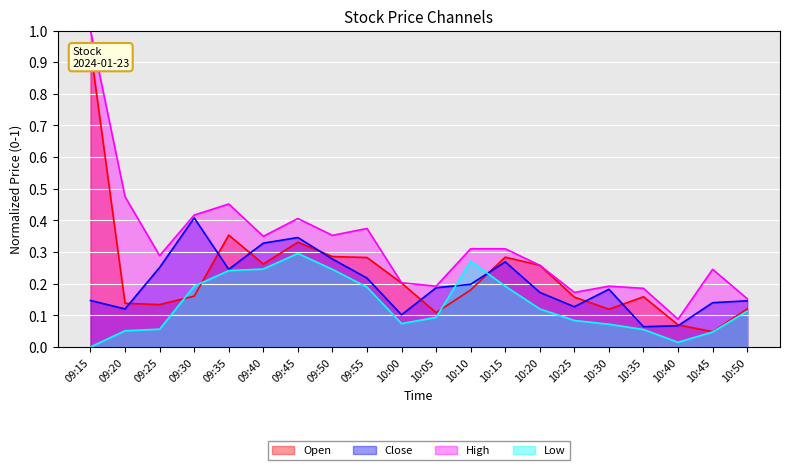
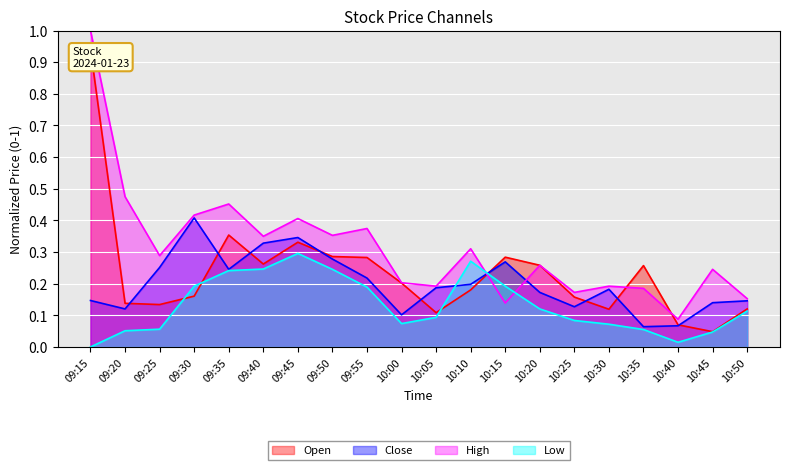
High, 10:15: 0.31 -> 0.14
Open, 10:35: 0.16 -> 0.26
